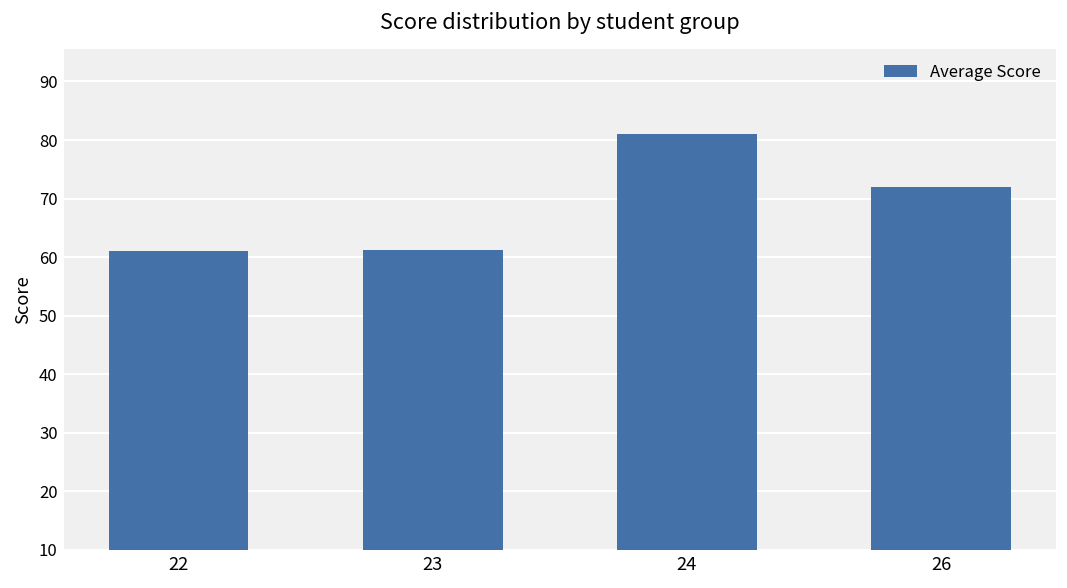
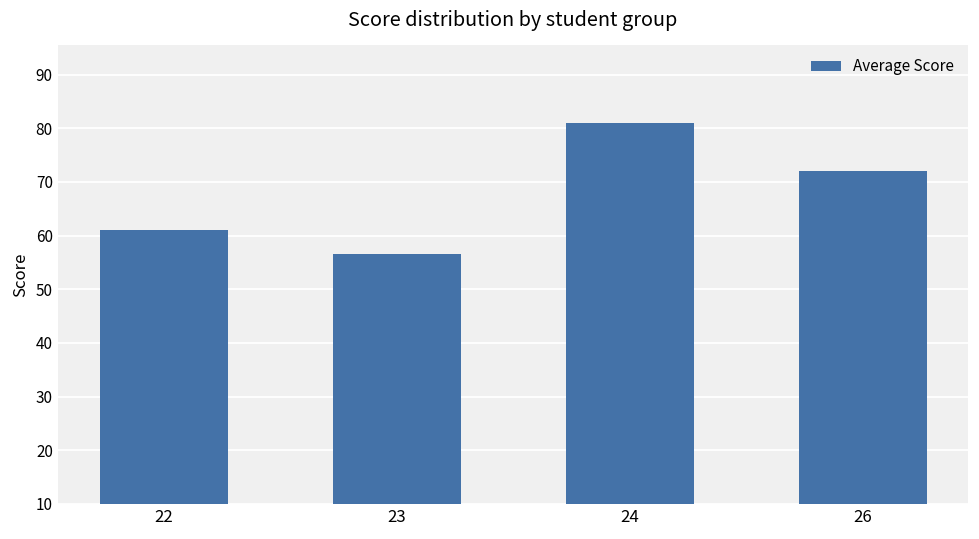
23: 61 -> 57
